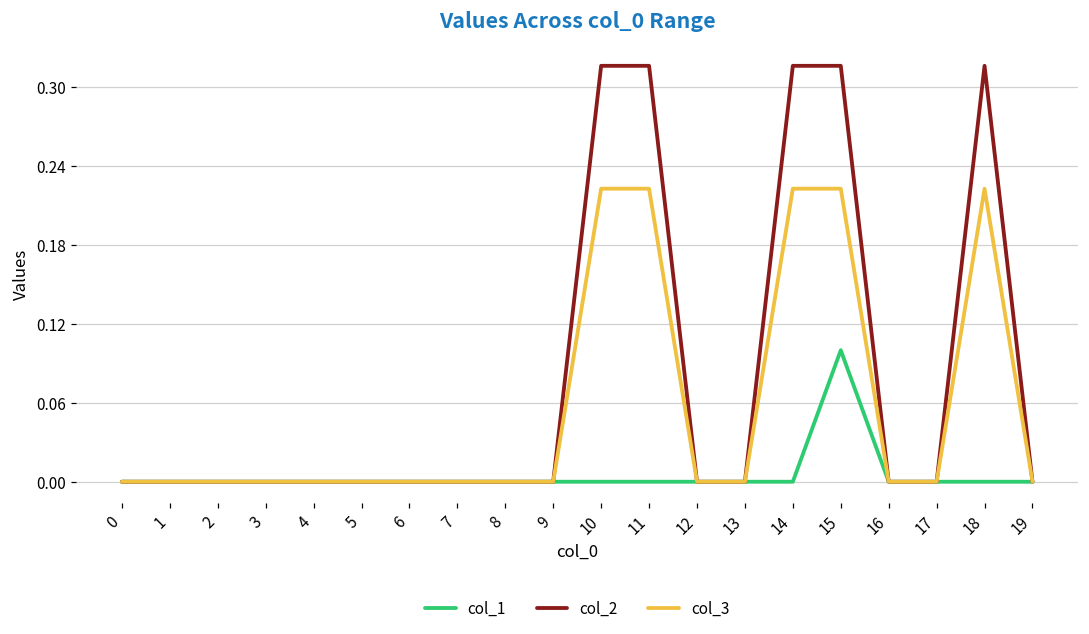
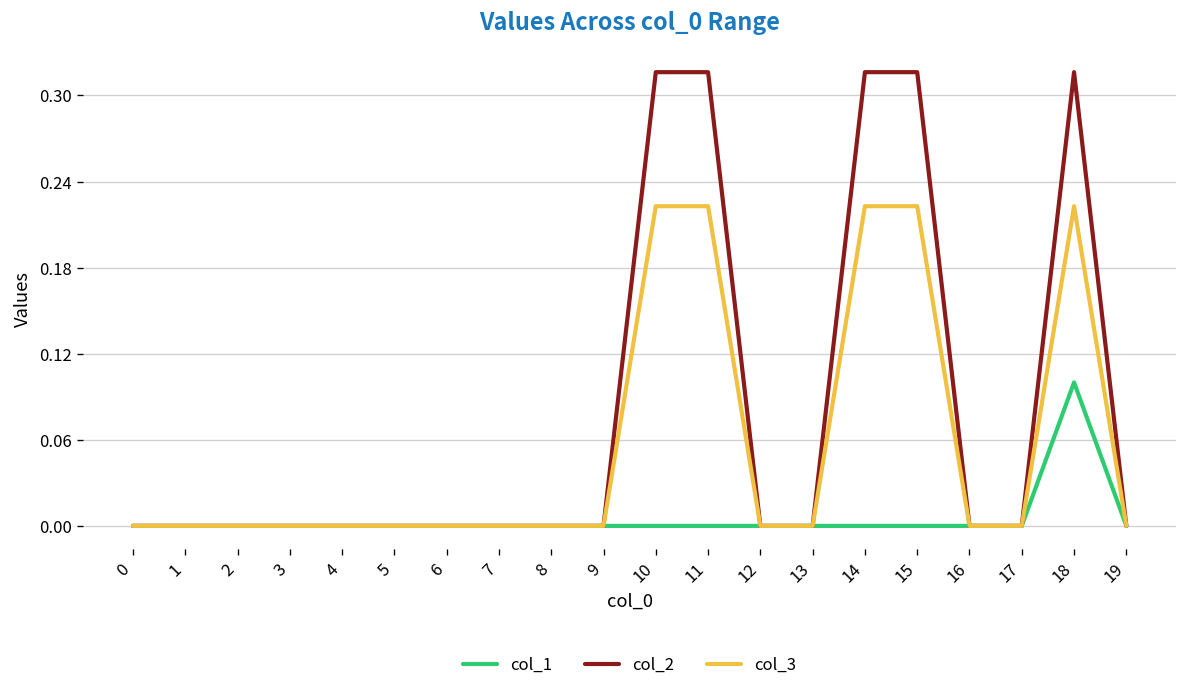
col_1, 15: 0.1 -> 0.0
col_1, 18: 0.0 -> 0.1
